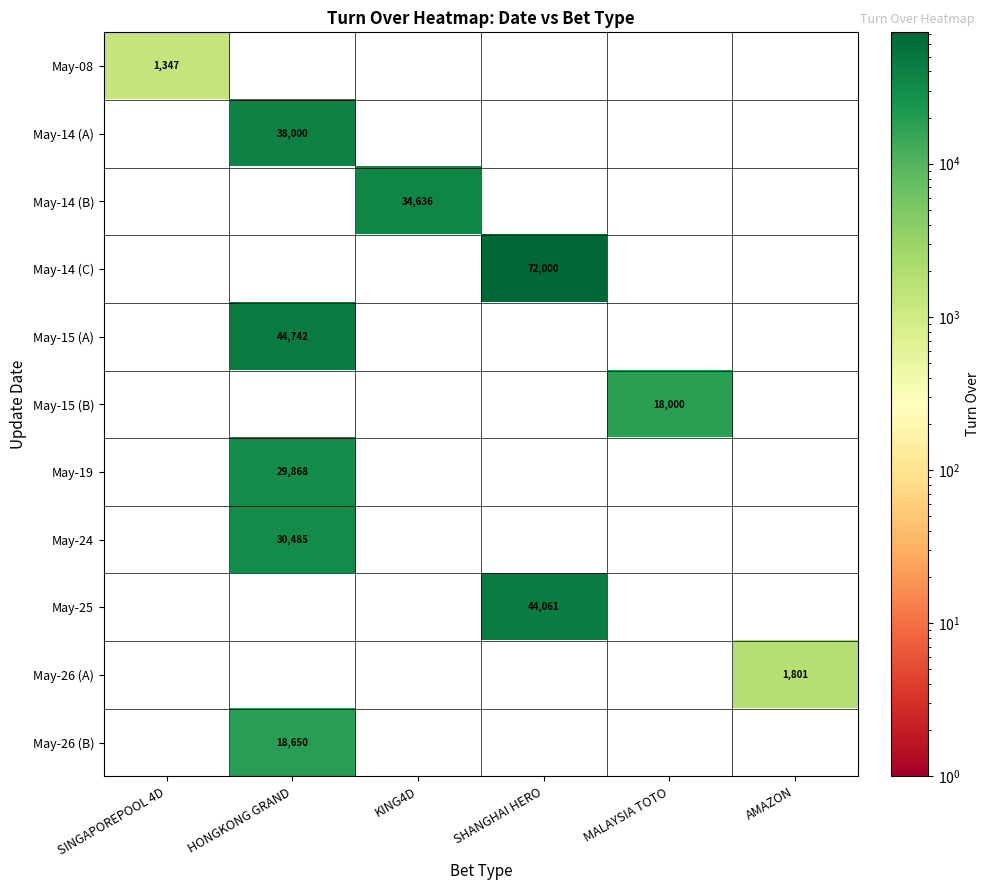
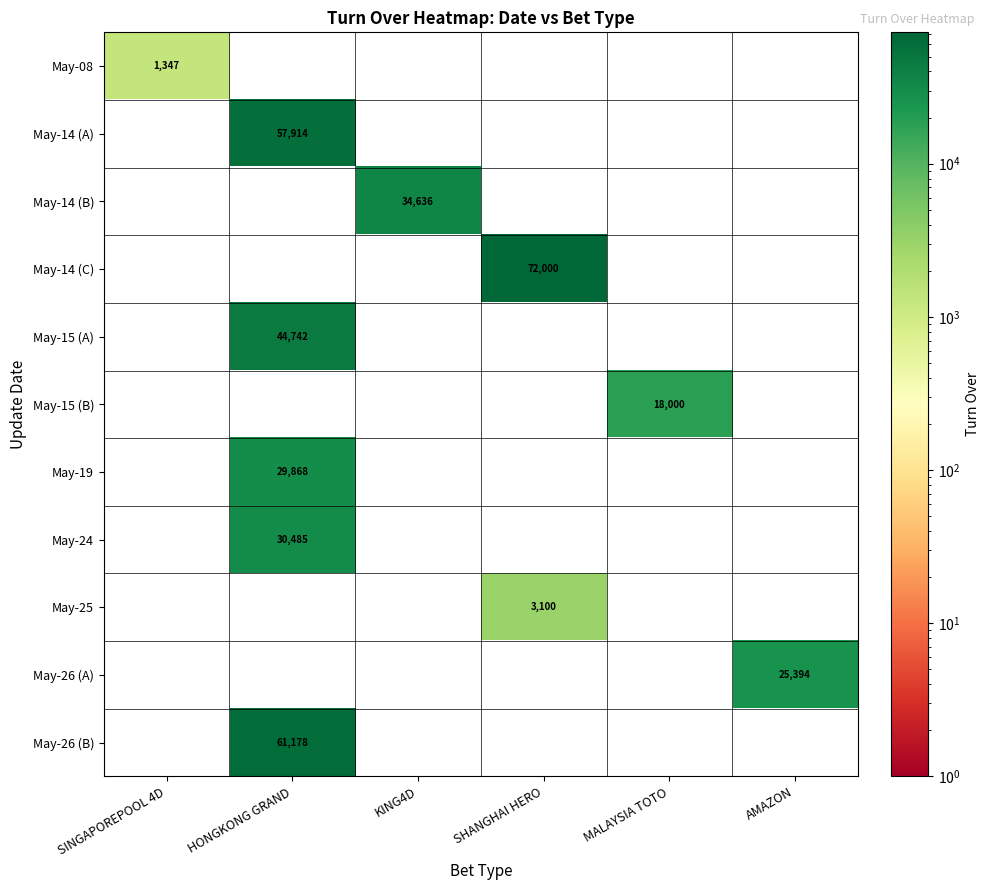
May-14 (A), HONGKONG GRAND: 38,000 -> 57,914
May-25, SHANGHAI HERO: 44,061 -> 3,100
May-26 (A), AMAZON: 1,801 -> 25,394
May-26 (B), HONGKONG GRAND: 18,650 -> 61,178
